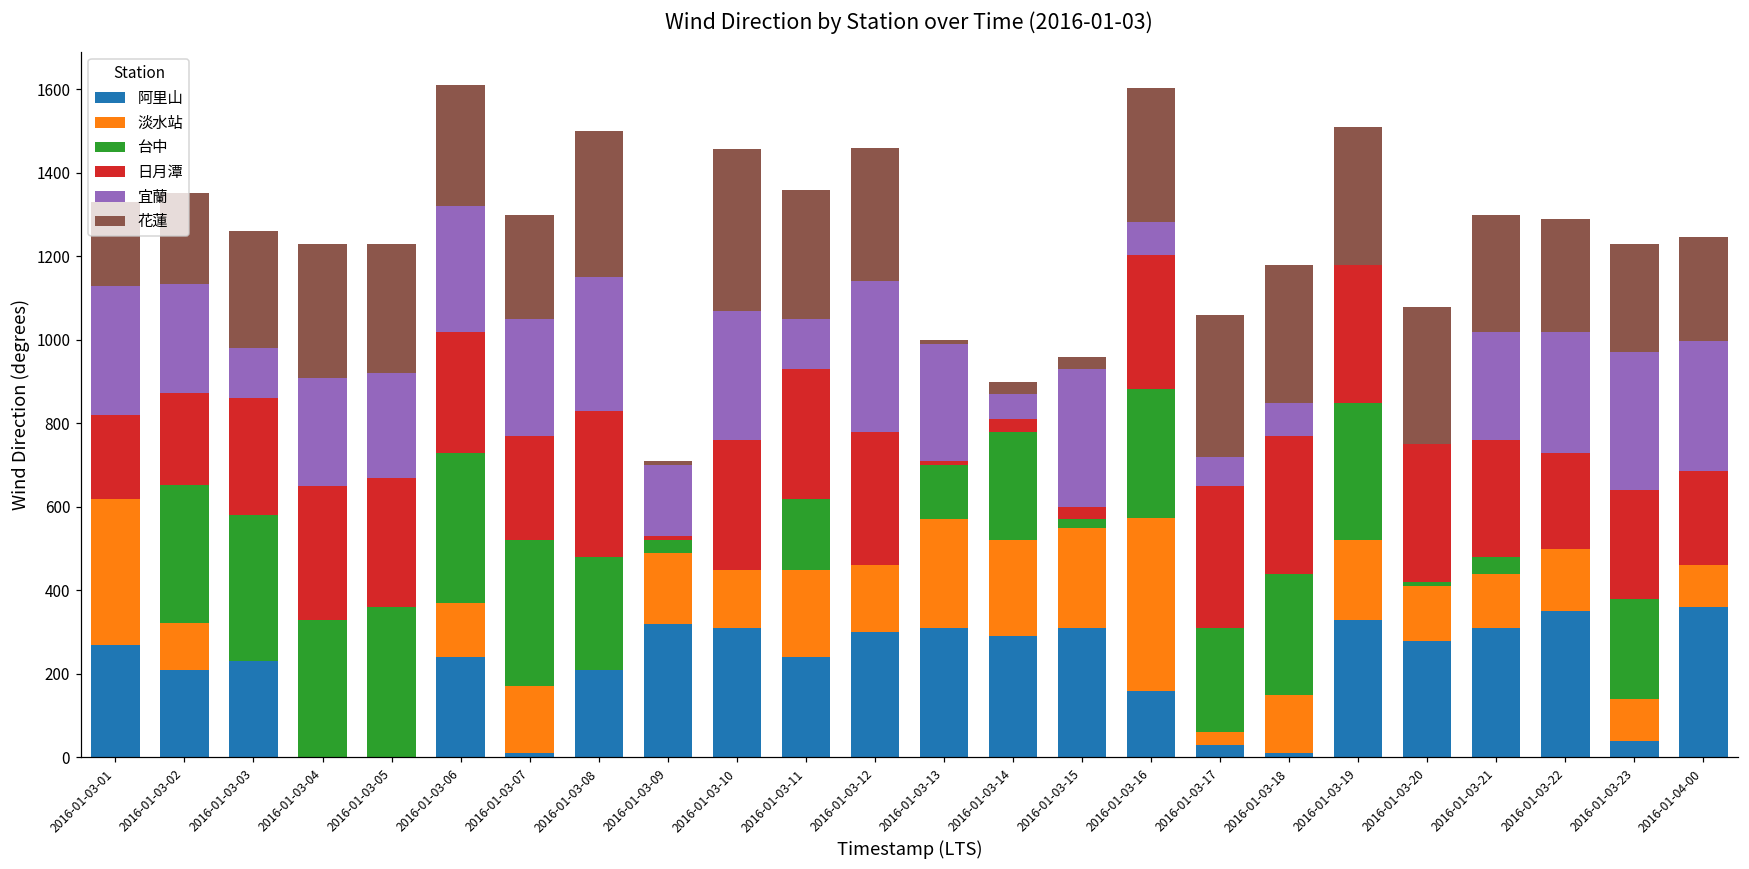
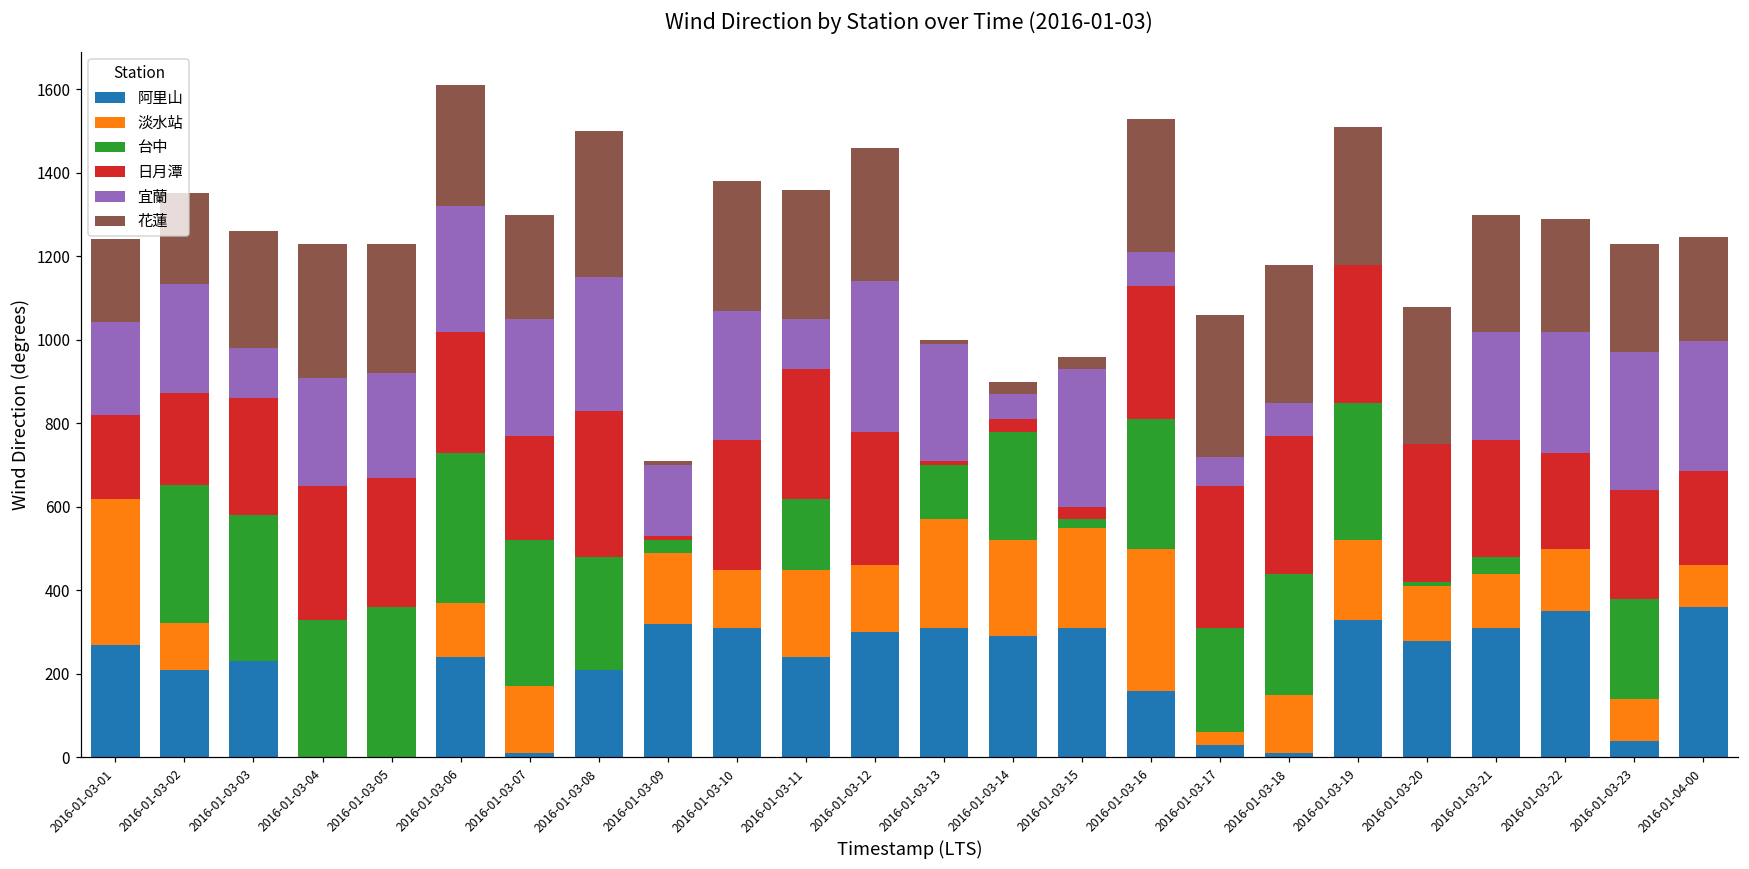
宜蘭, 2016-01-03-01: 310 -> 220
花蓮, 2016-01-03-10: 390 -> 310
淡水站, 2016-01-03-16: 410 -> 340
